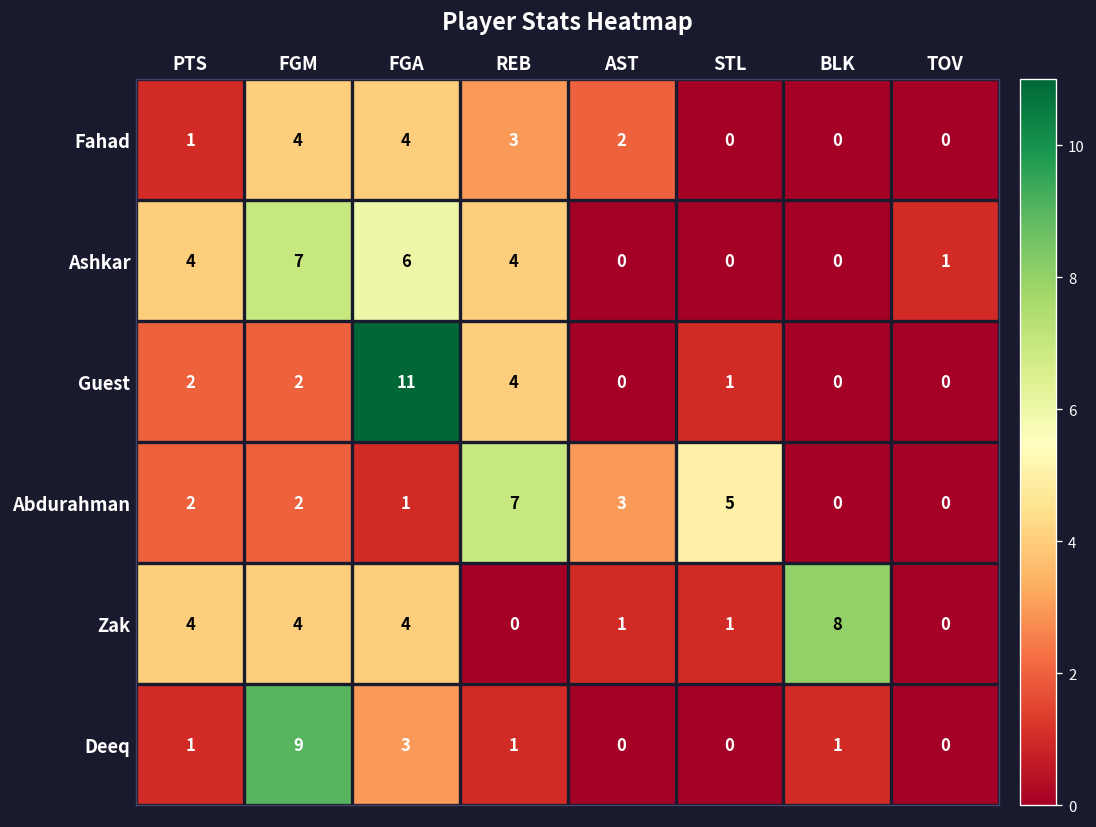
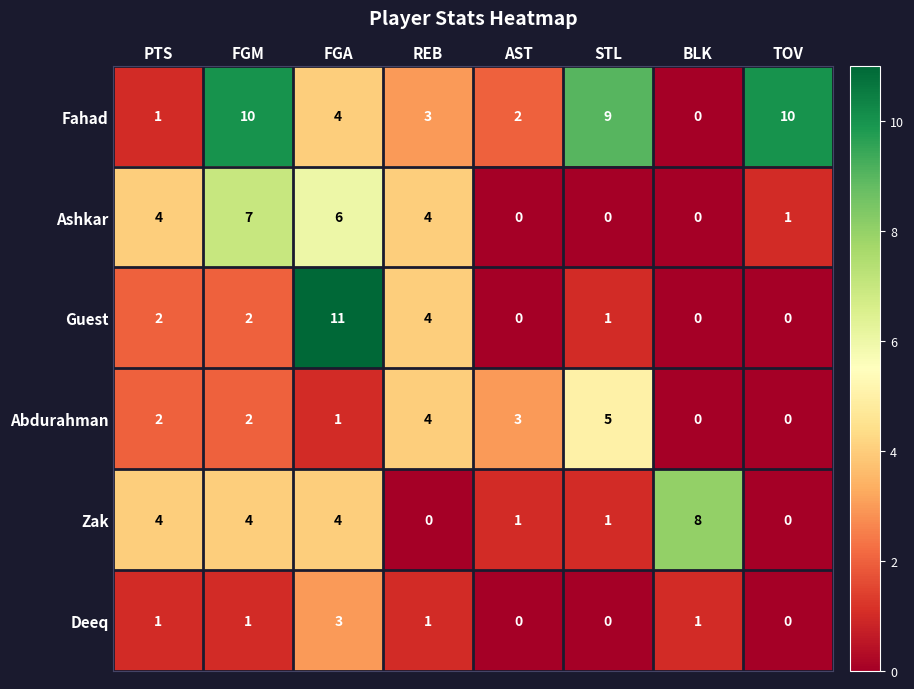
Fahad, FGM: 4 -> 10
Fahad, STL: 0 -> 9
Fahad, TOV: 0 -> 10
Abdurahman, REB: 7 -> 4
Deeq, FGM: 9 -> 1
